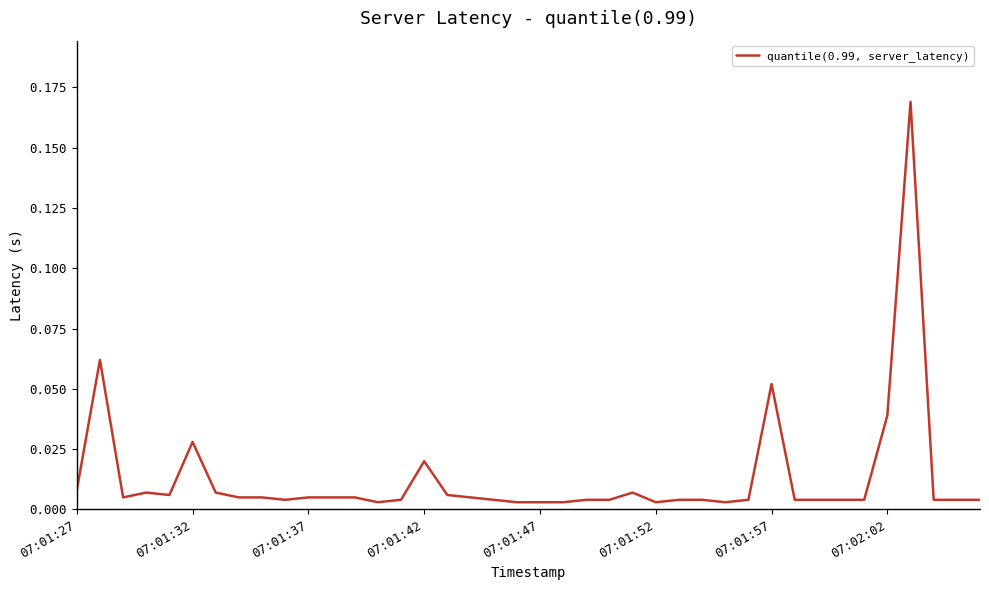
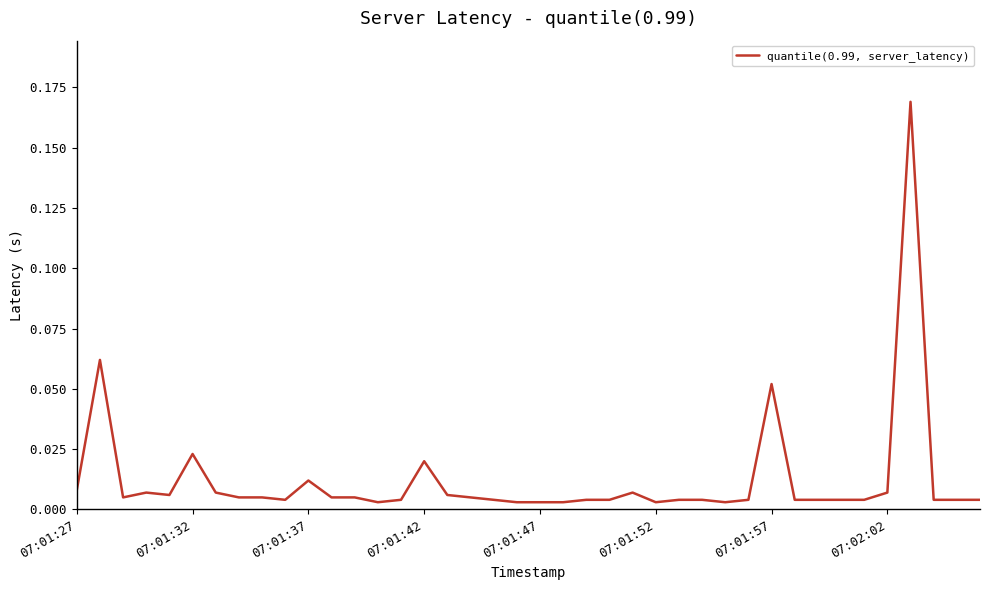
07:01:32: 0.028 -> 0.023
07:01:37: 0.005 -> 0.012
07:02:02: 0.039 -> 0.007
